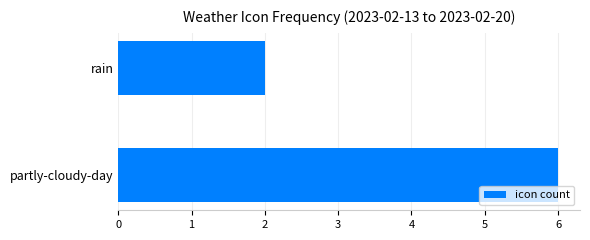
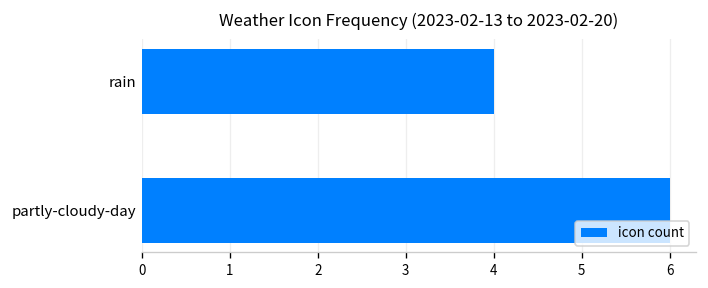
rain: 2 -> 4
